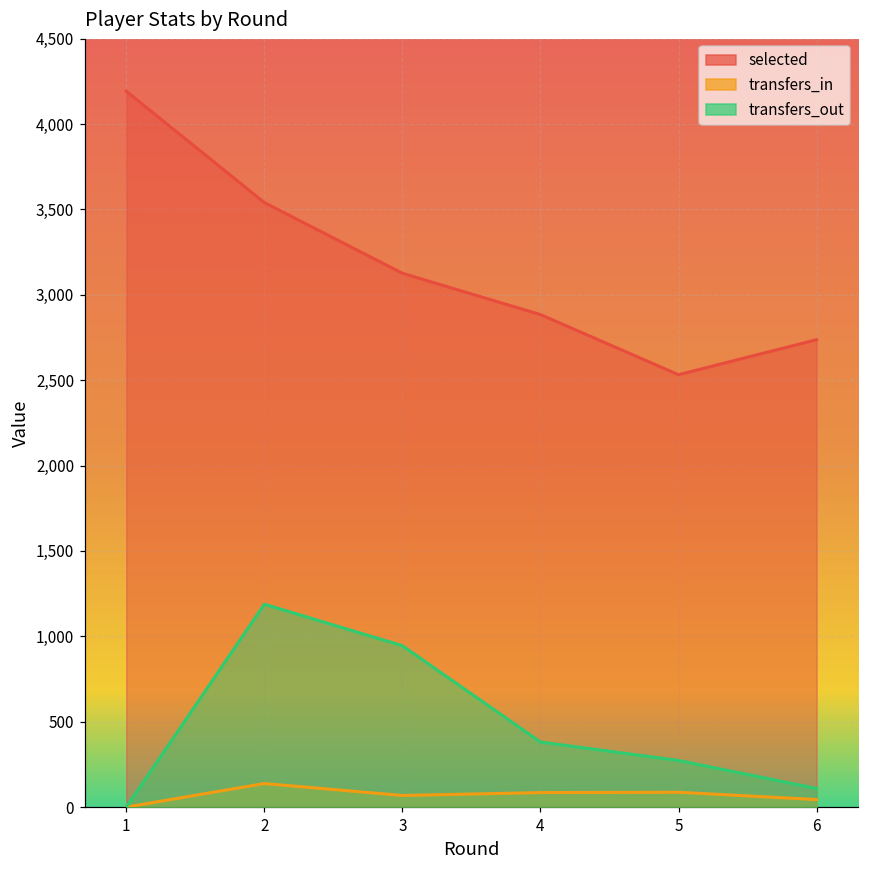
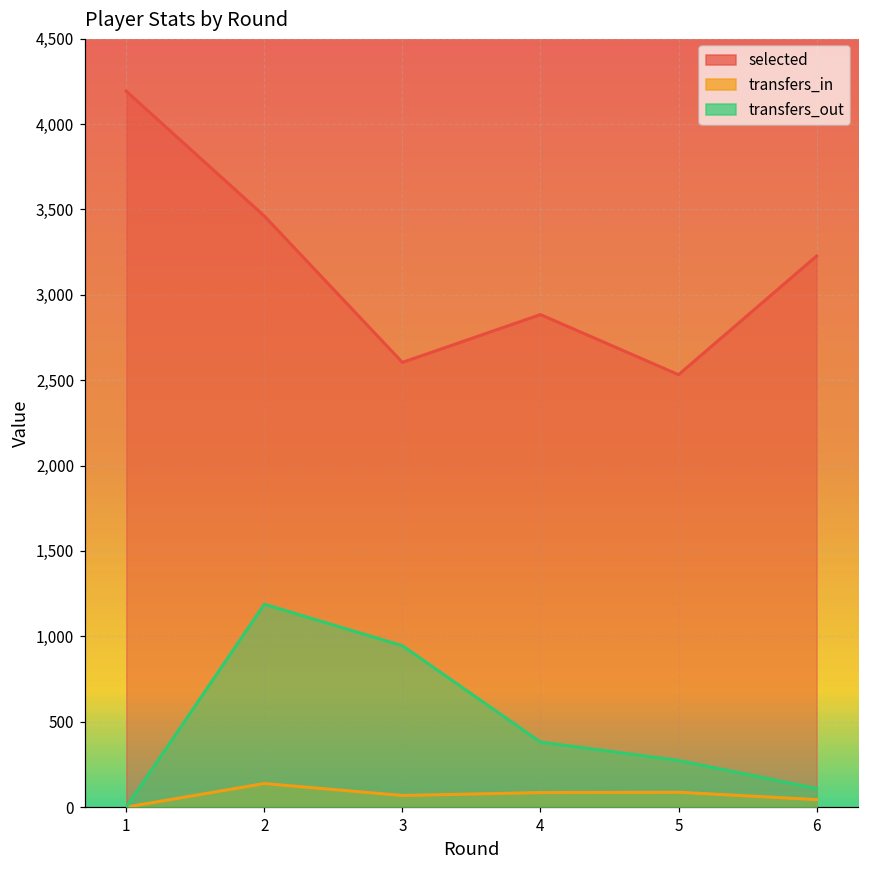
selected, 2: 3,540 -> 3,460
selected, 3: 3,130 -> 2,600
selected, 6: 2,740 -> 3,230
